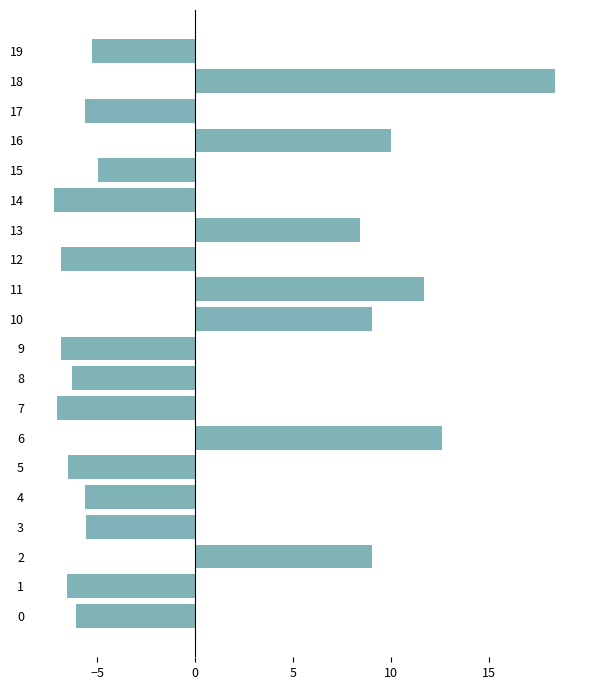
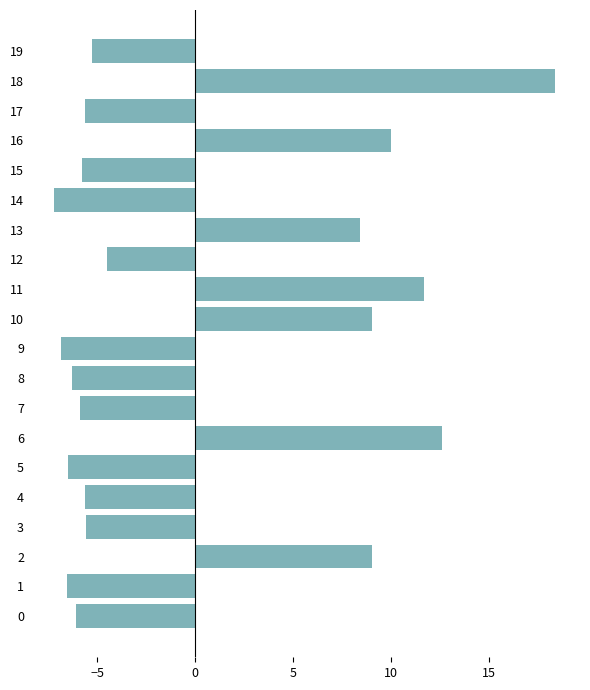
15: -5.0 -> -5.8
12: -6.9 -> -4.5
7: -7.0 -> -5.9
